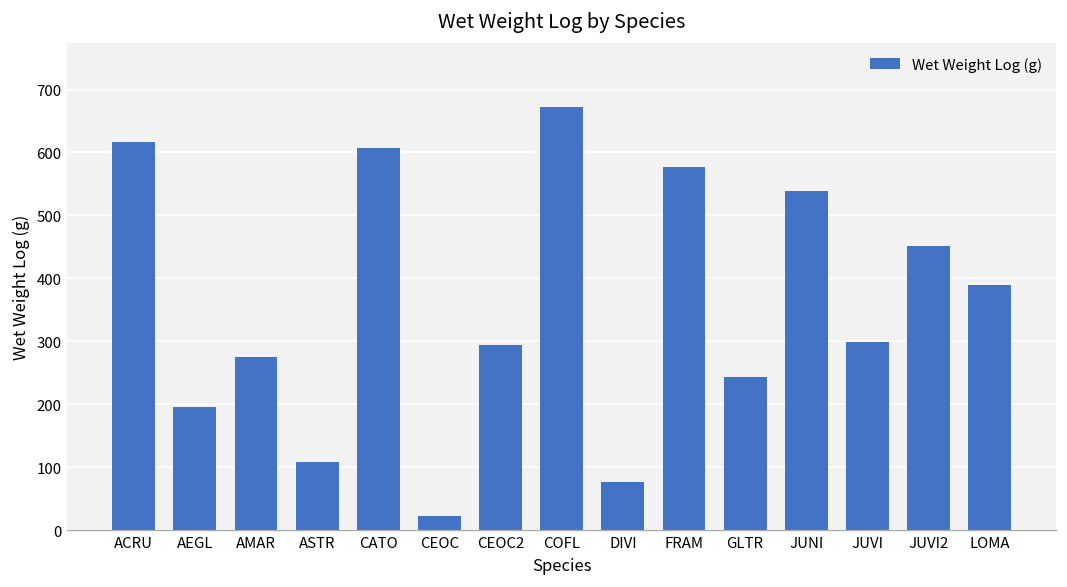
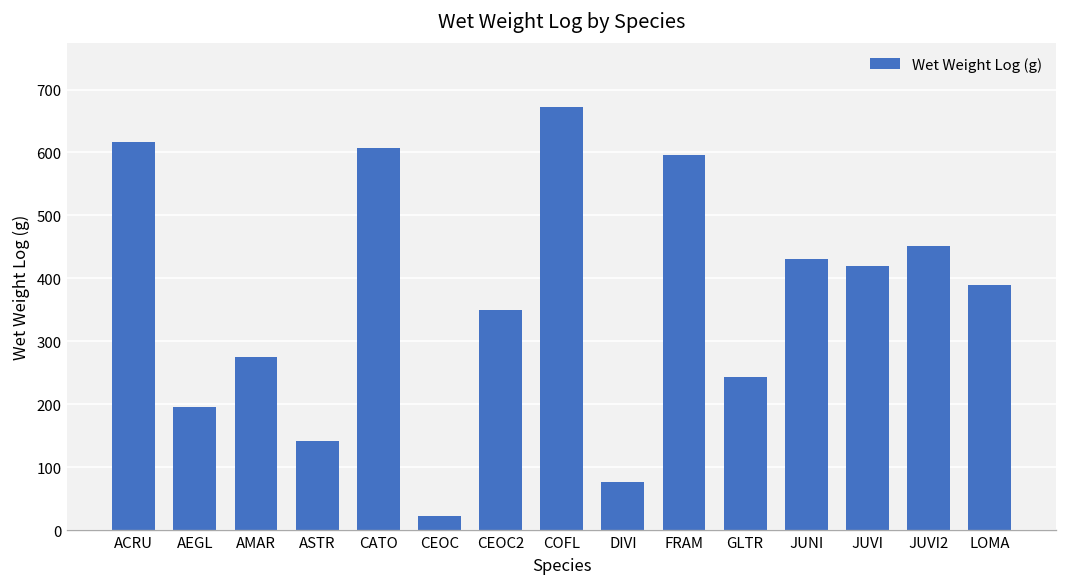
ASTR: 110 -> 140
CEOC2: 290 -> 350
FRAM: 580 -> 600
JUNI: 540 -> 430
JUVI: 300 -> 420
